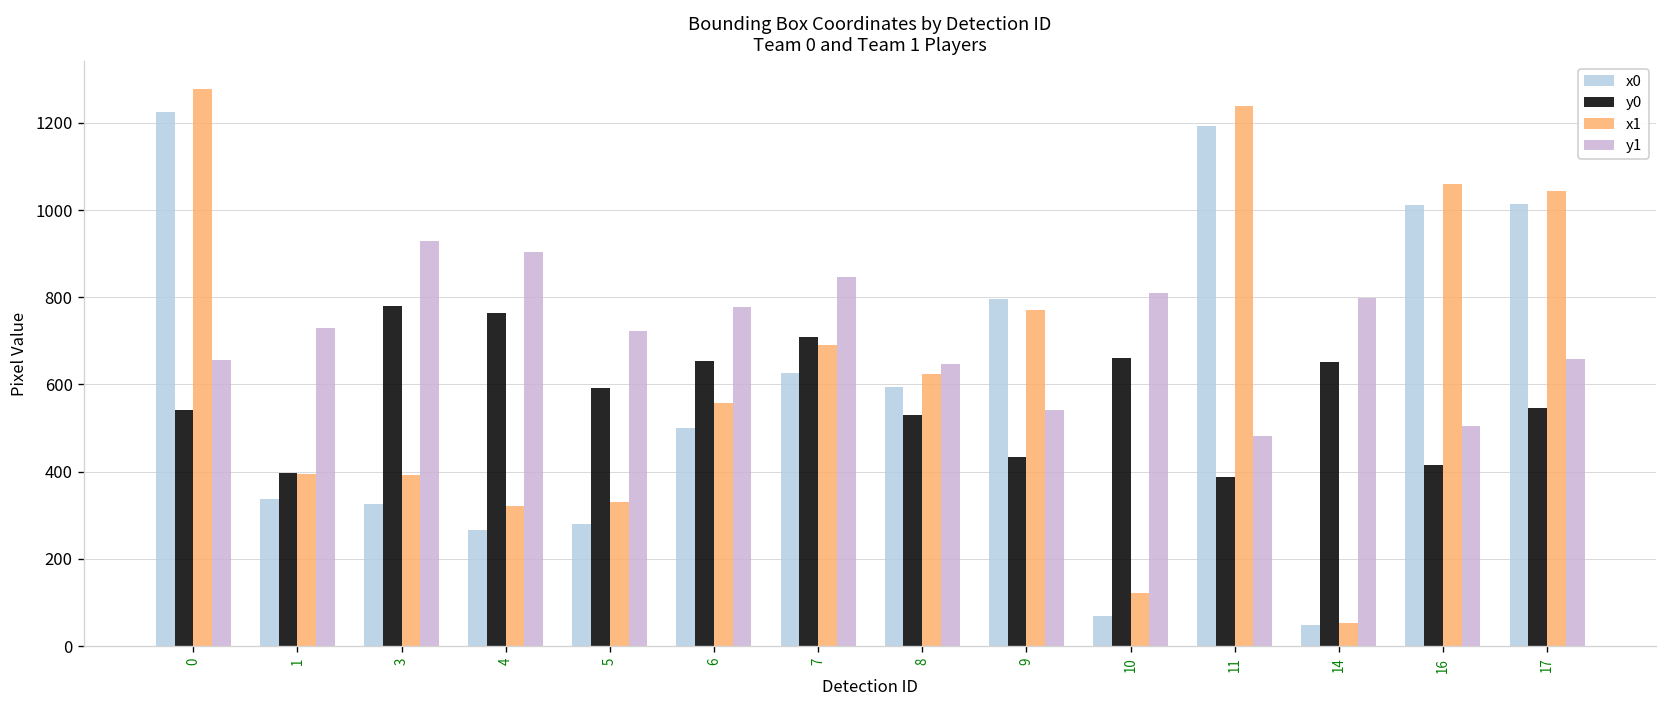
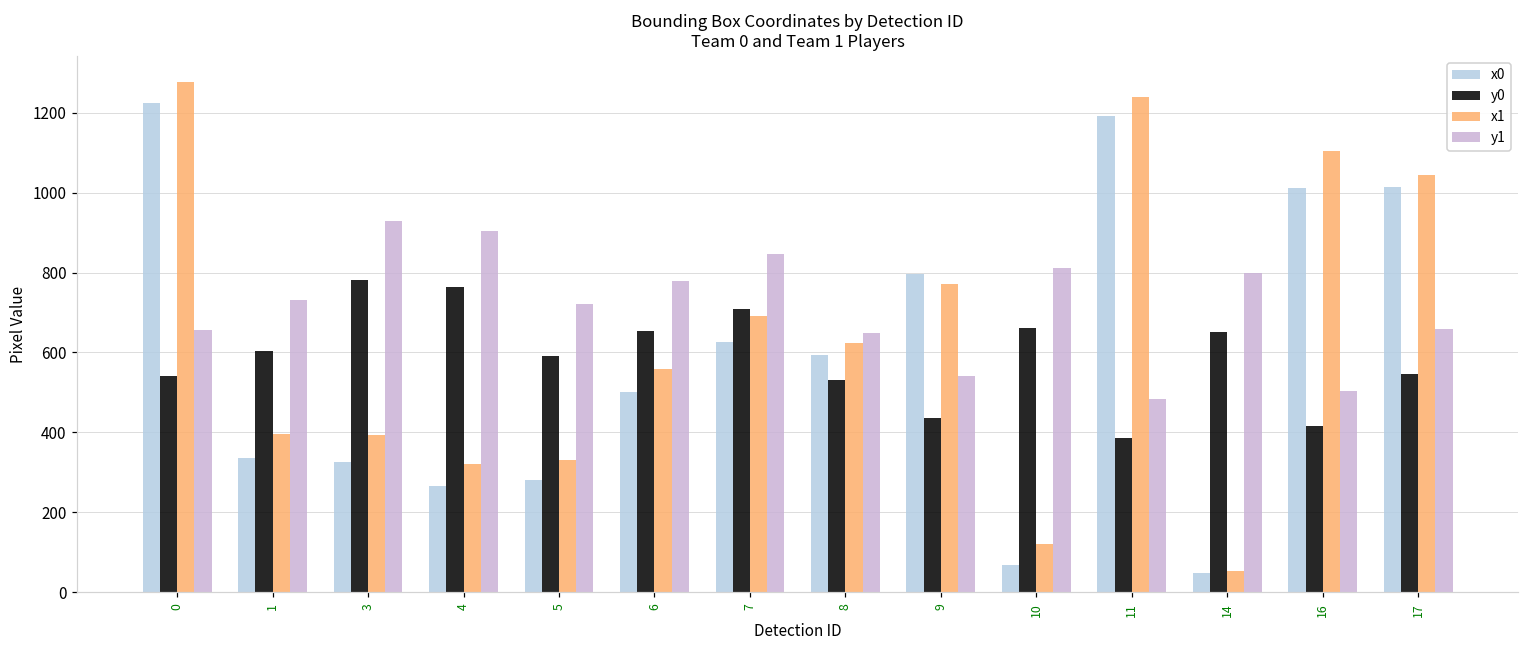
y0, 1: 400 -> 600
x1, 16: 1060 -> 1100
